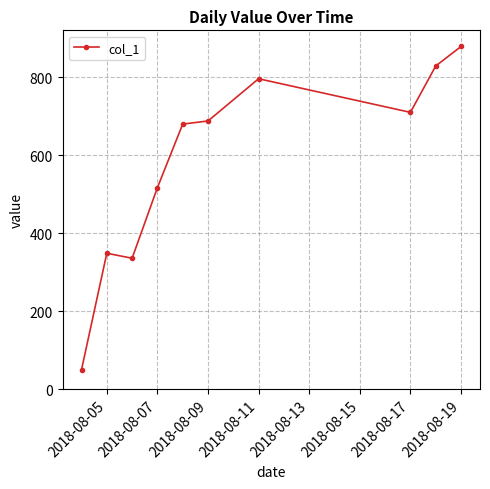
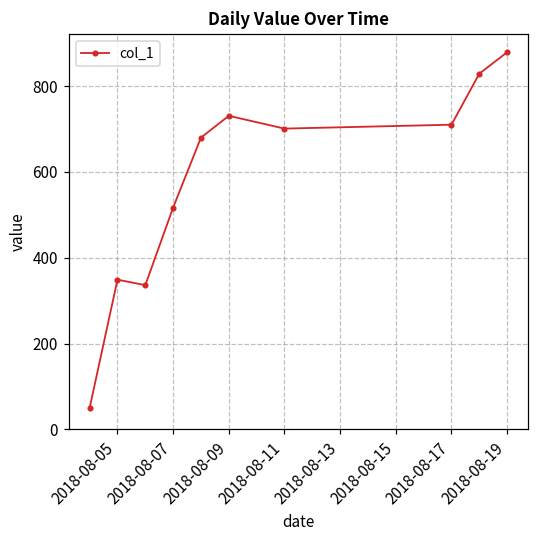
2018-08-09: 690 -> 730
2018-08-11: 800 -> 700
